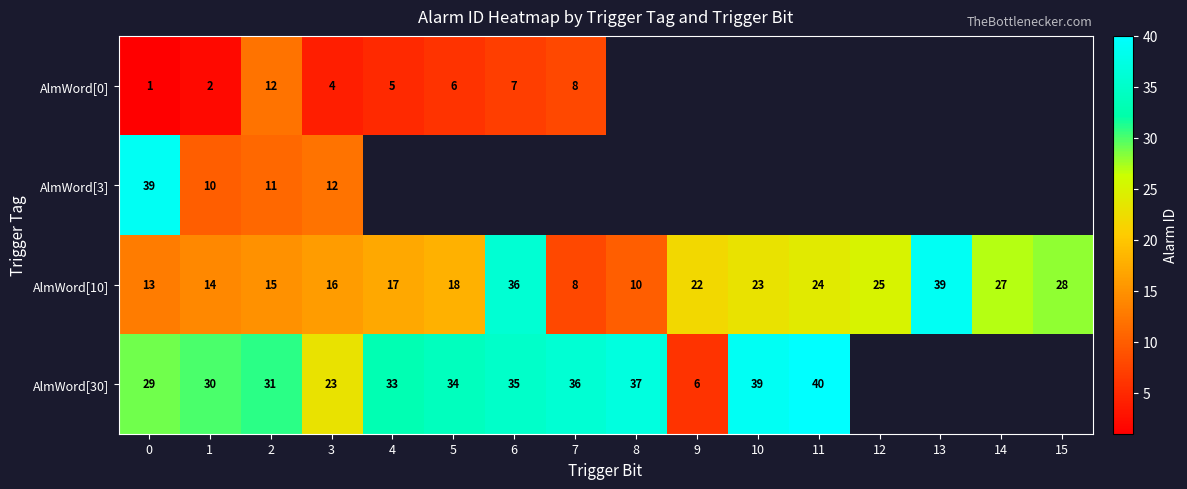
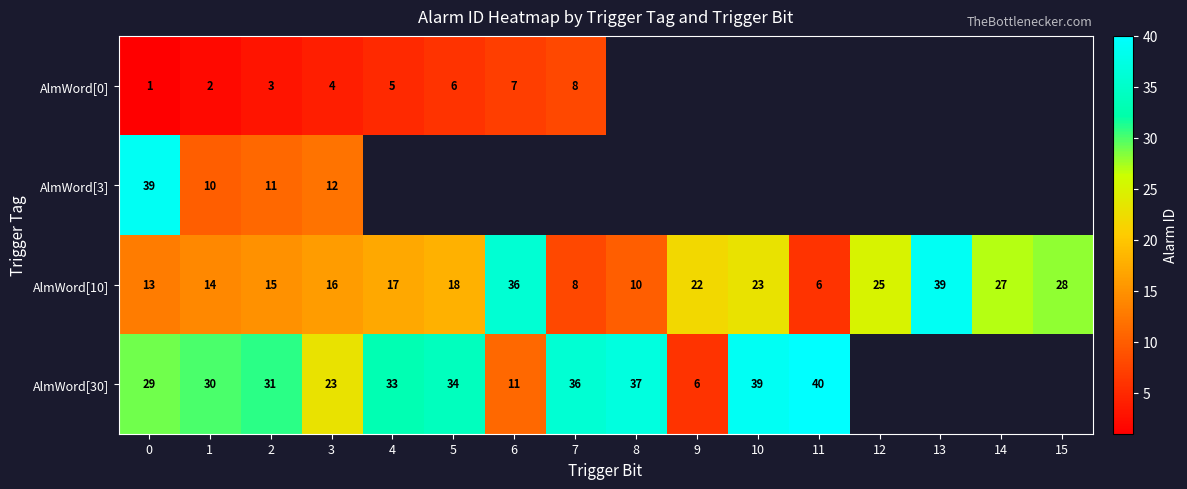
AlmWord[0], 2: 12 -> 3
AlmWord[10], 11: 24 -> 6
AlmWord[30], 6: 35 -> 11
